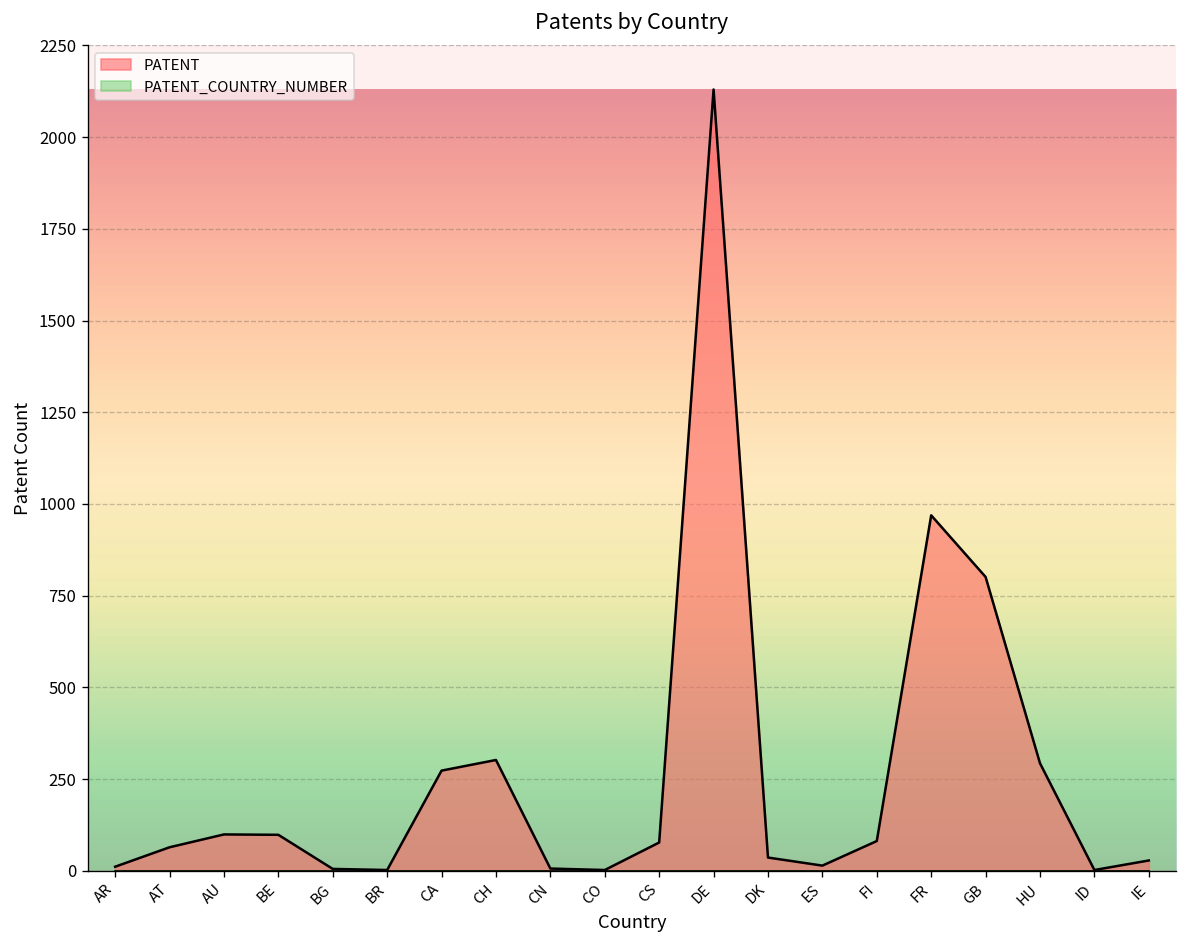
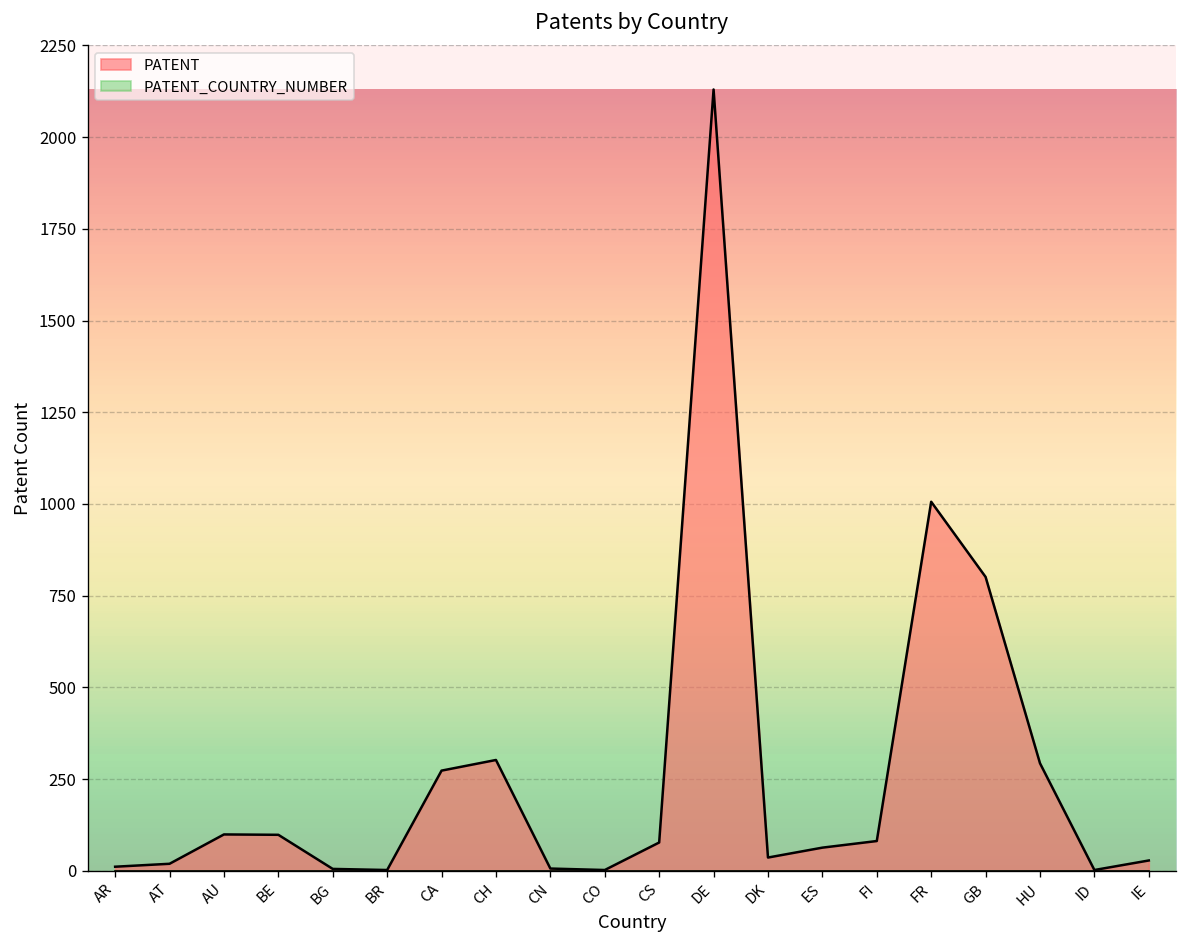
PATENT, AT: 60 -> 20
PATENT, ES: 10 -> 60
PATENT, FR: 970 -> 1010
